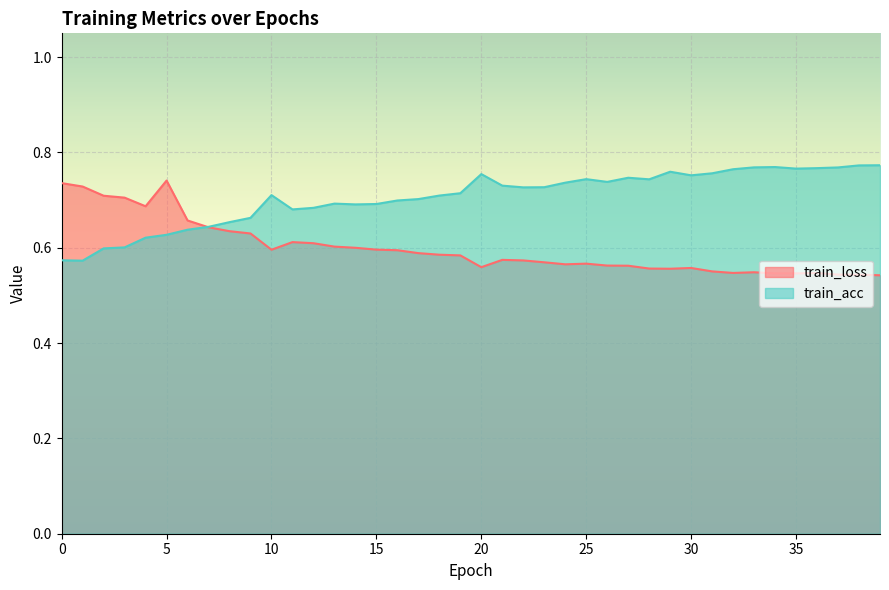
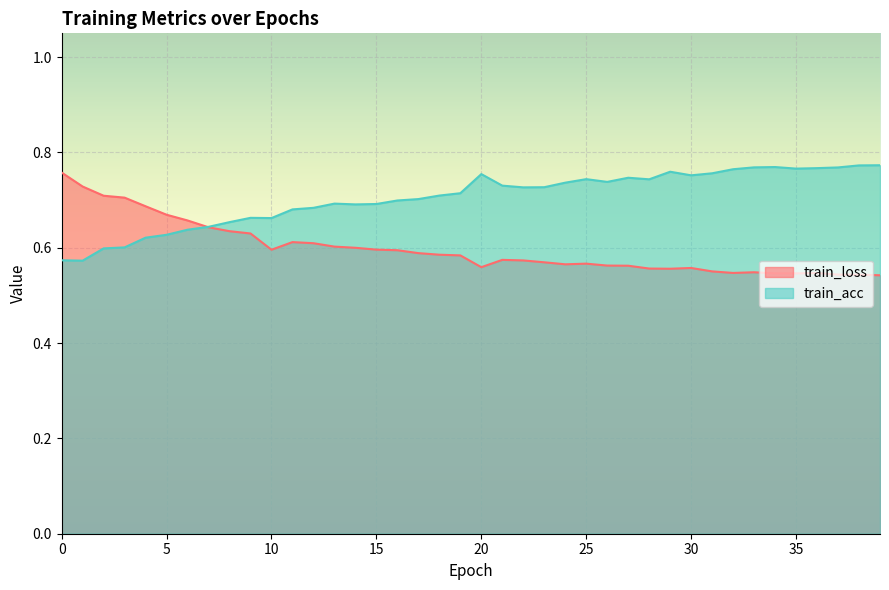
train_loss, 0: 0.74 -> 0.76
train_loss, 5: 0.74 -> 0.67
train_acc, 10: 0.71 -> 0.66
